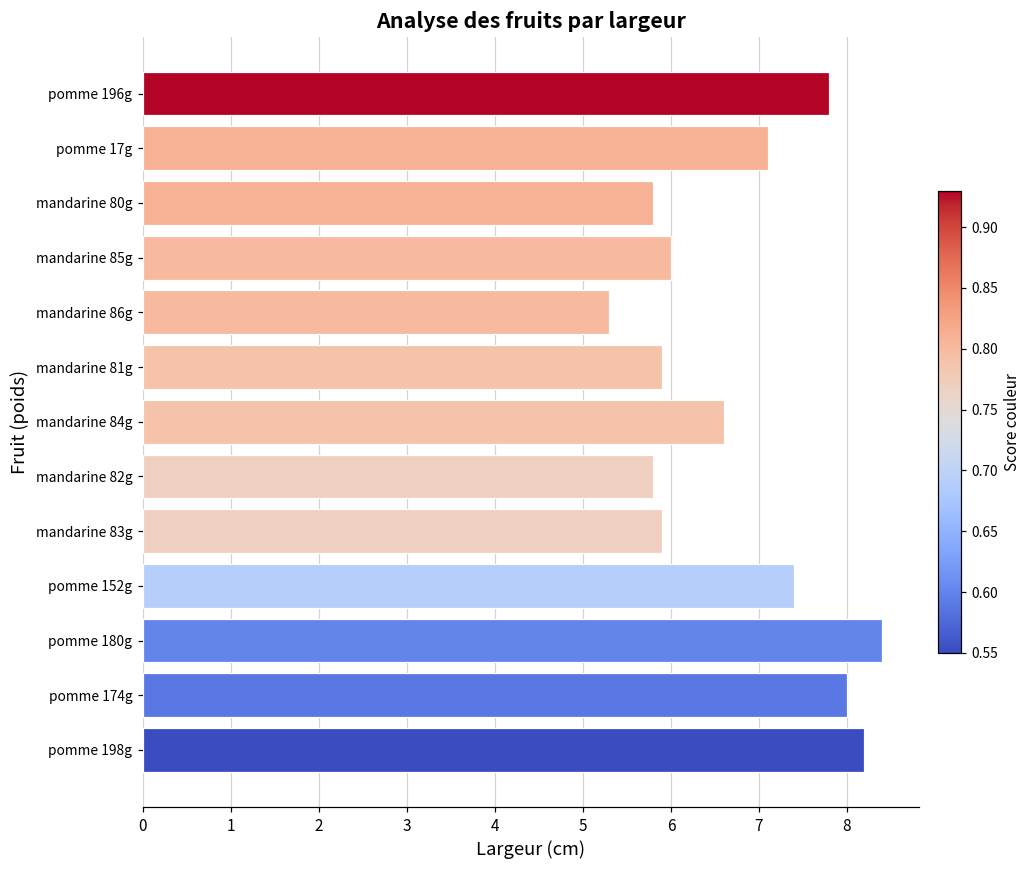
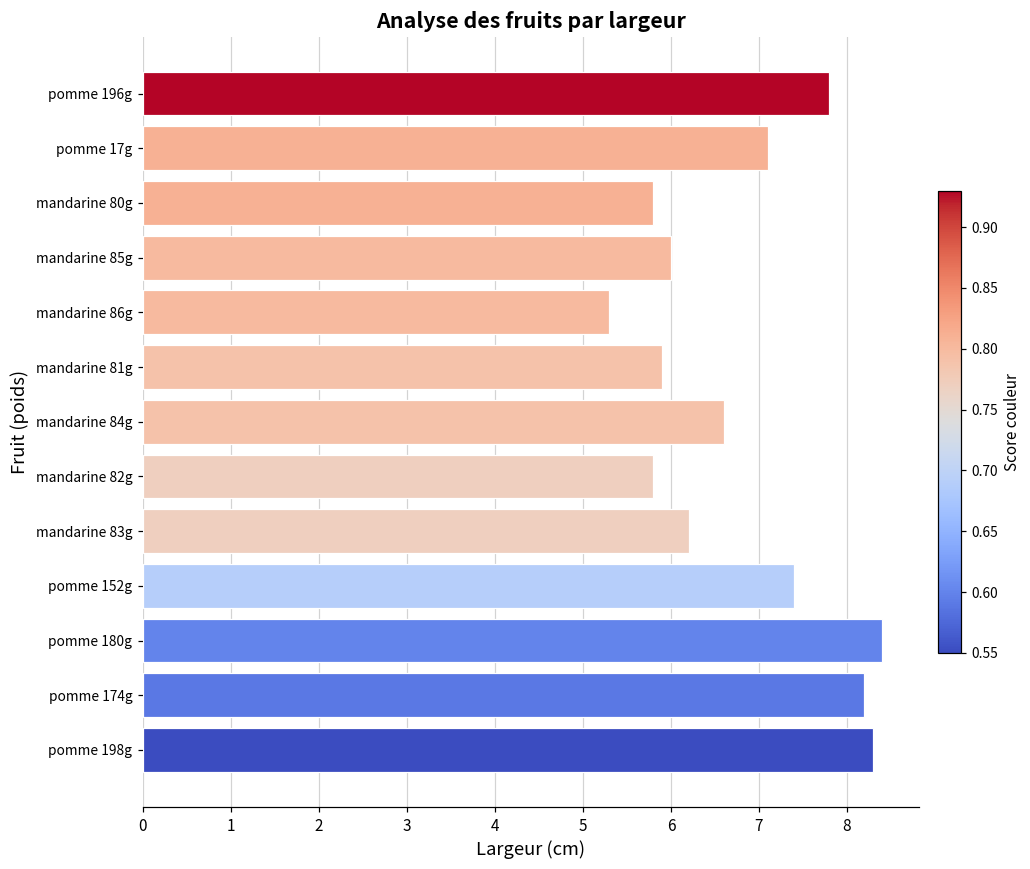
mandarine 83g: 5.9 -> 6.2
pomme 174g: 8.0 -> 8.2
pomme 198g: 8.2 -> 8.3
